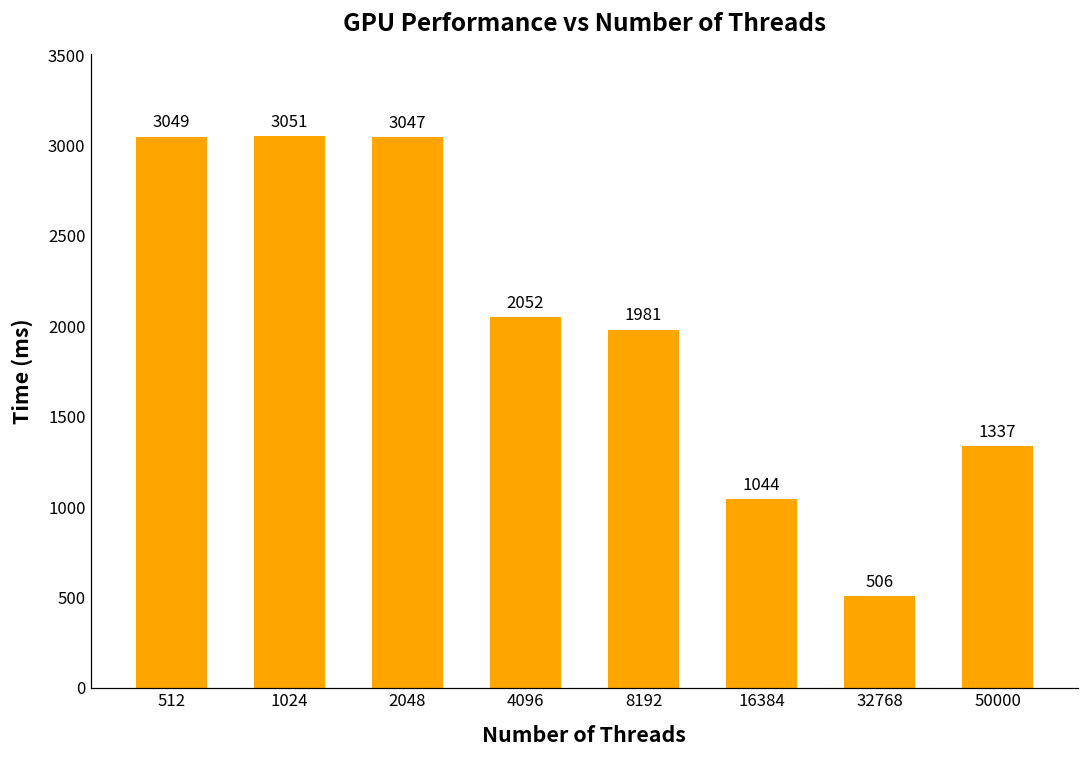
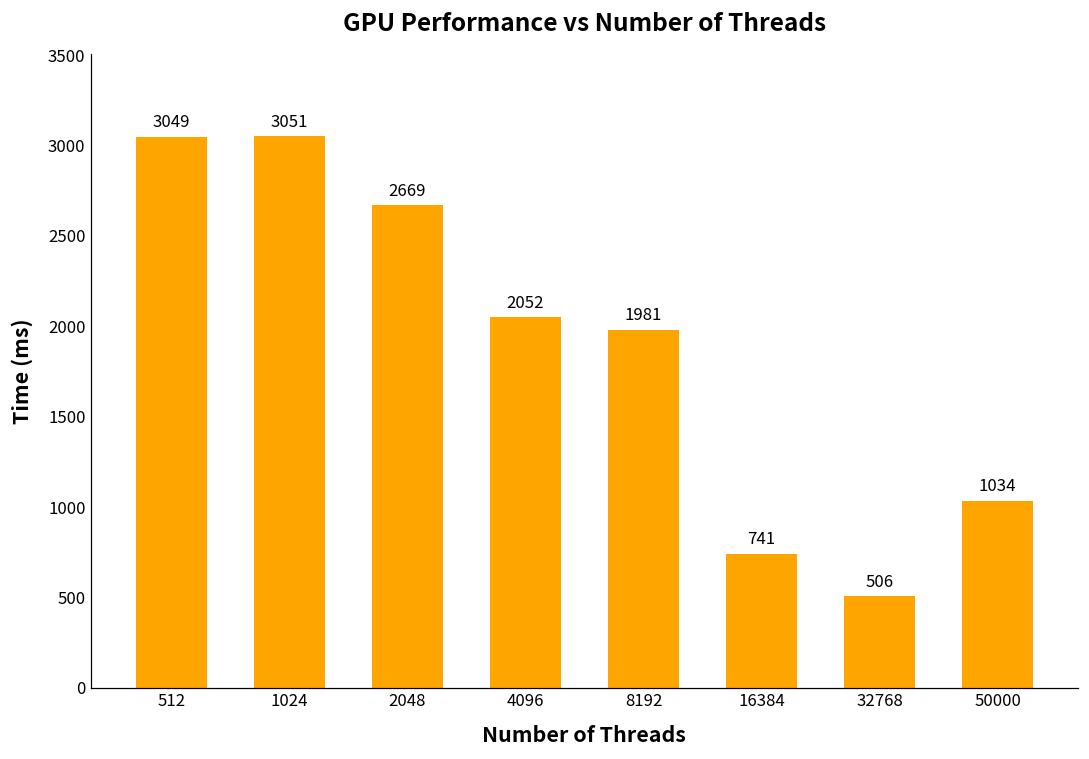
2048: 3047 -> 2669
16384: 1044 -> 741
50000: 1337 -> 1034
